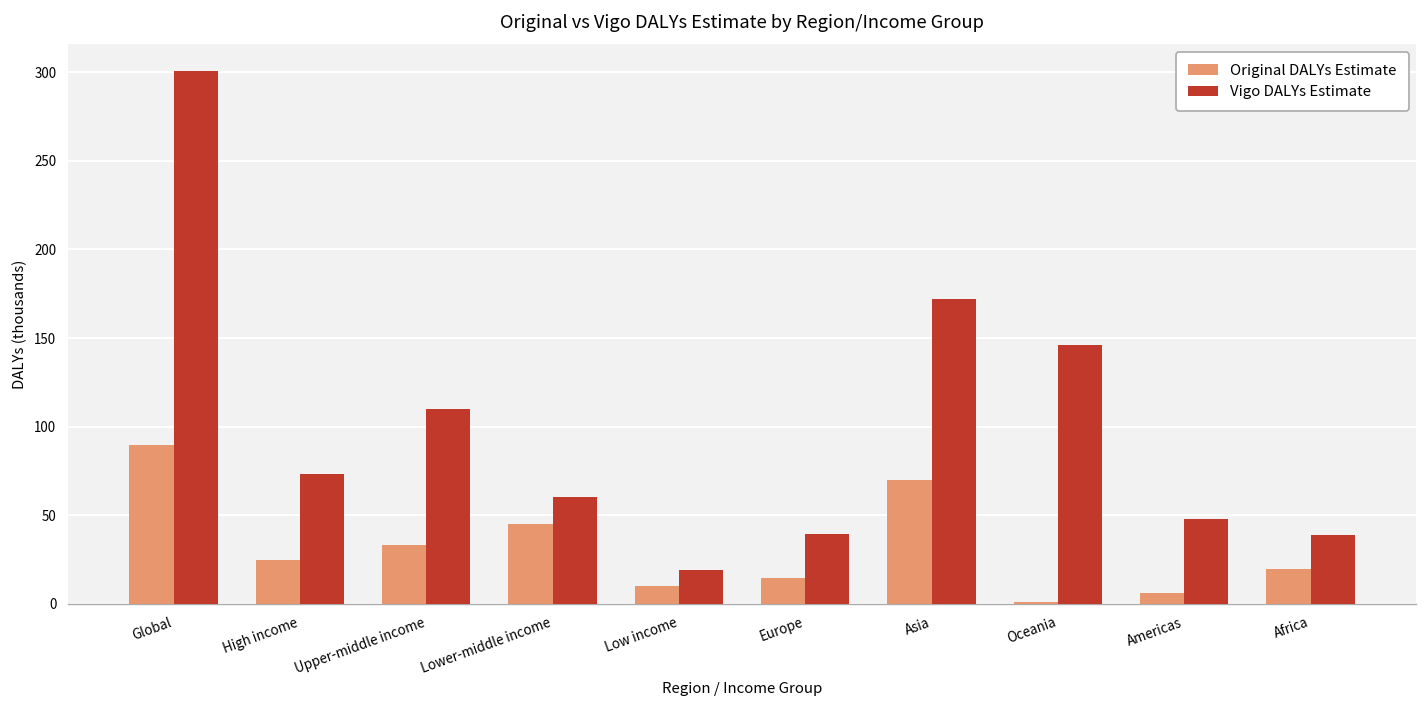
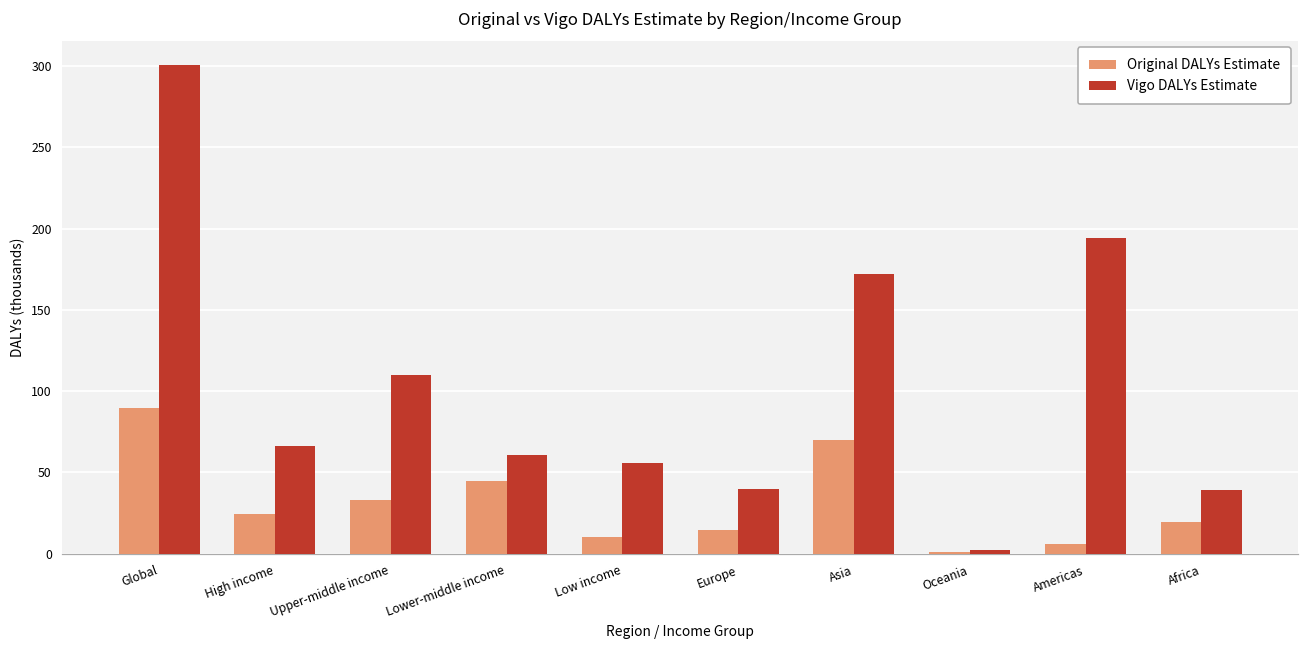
Vigo DALYs Estimate, High income: 74 -> 66
Vigo DALYs Estimate, Low income: 19 -> 56
Vigo DALYs Estimate, Oceania: 146 -> 2
Vigo DALYs Estimate, Americas: 48 -> 195
